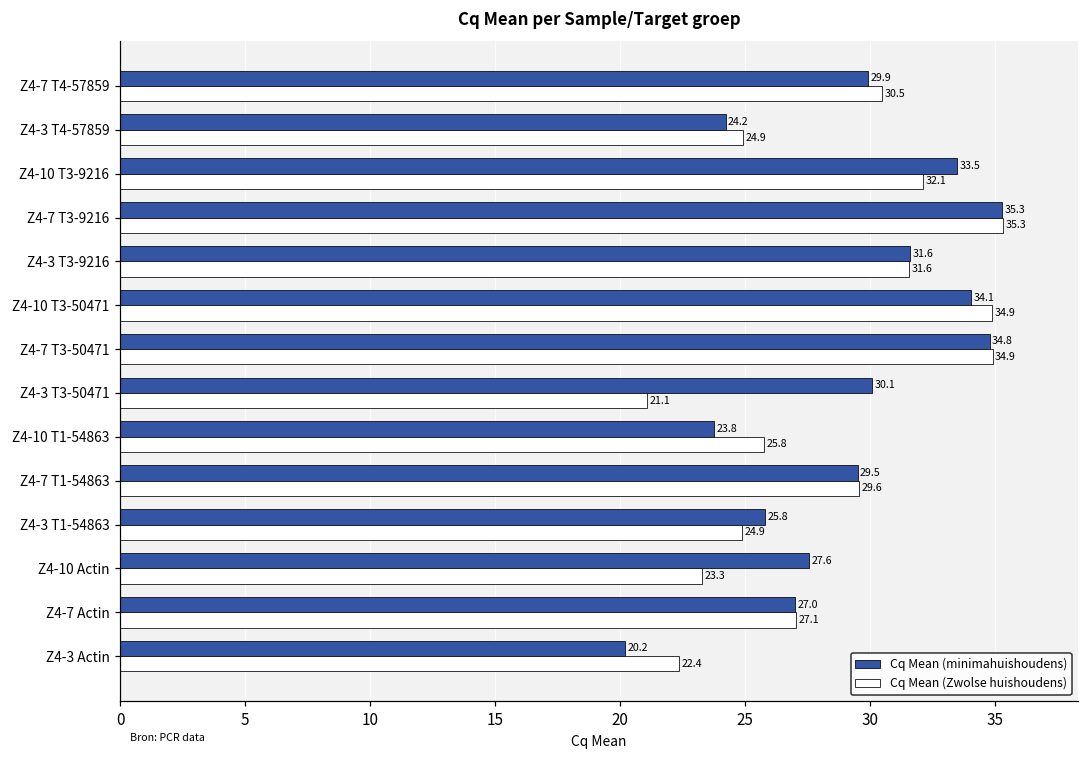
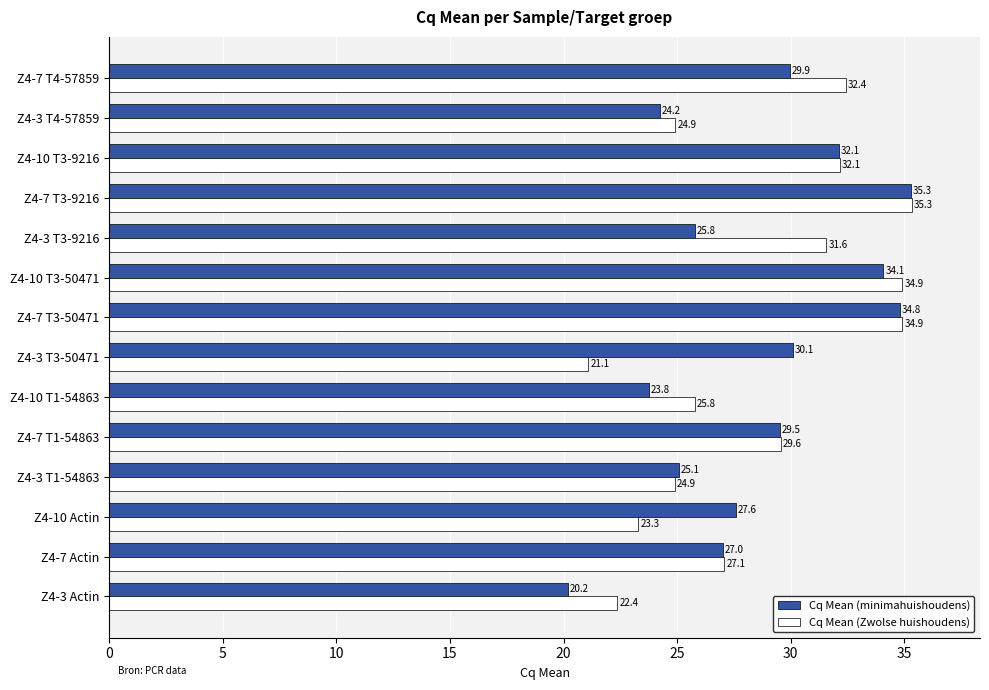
Cq Mean (Zwolse huishoudens), Z4-7 T4-57859: 30.5 -> 32.4
Cq Mean (minimahuishoudens), Z4-10 T3-9216: 33.5 -> 32.1
Cq Mean (minimahuishoudens), Z4-3 T3-9216: 31.6 -> 25.8
Cq Mean (minimahuishoudens), Z4-3 T1-54863: 25.8 -> 25.1
